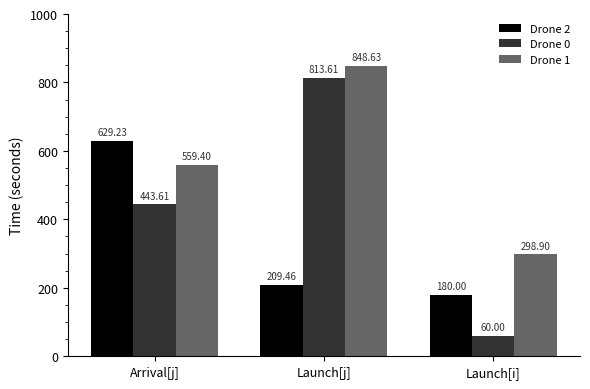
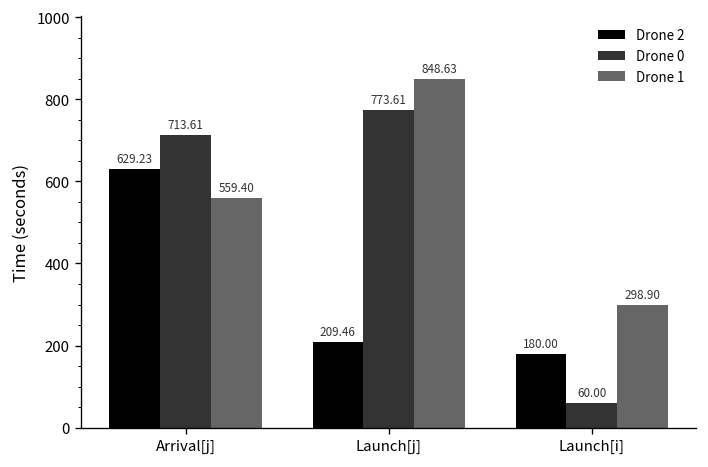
Drone 0, Arrival[j]: 443.61 -> 713.61
Drone 0, Launch[j]: 813.61 -> 773.61
